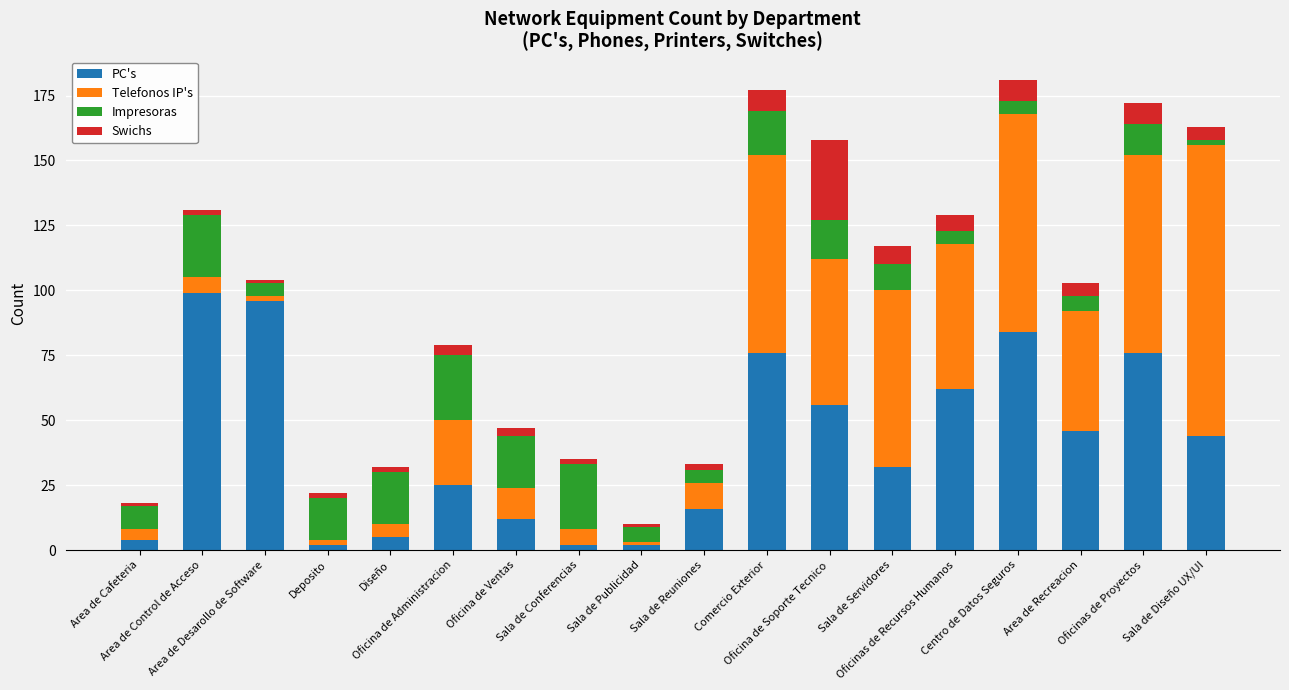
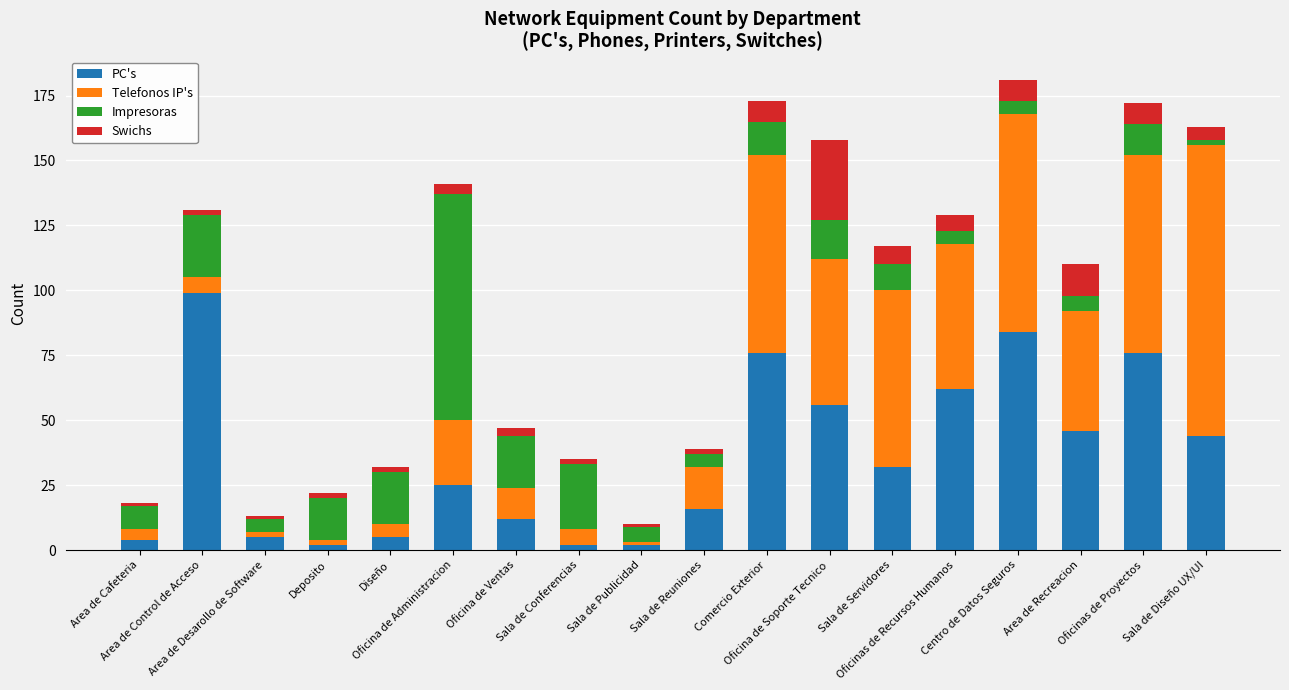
PC's, Area de Desarollo de Software: 96 -> 5
Impresoras, Oficina de Administracion: 25 -> 87
Telefonos IP's, Sala de Reuniones: 10 -> 16
Impresoras, Comercio Exterior: 17 -> 13
Swichs, Area de Recreacion: 5 -> 12
